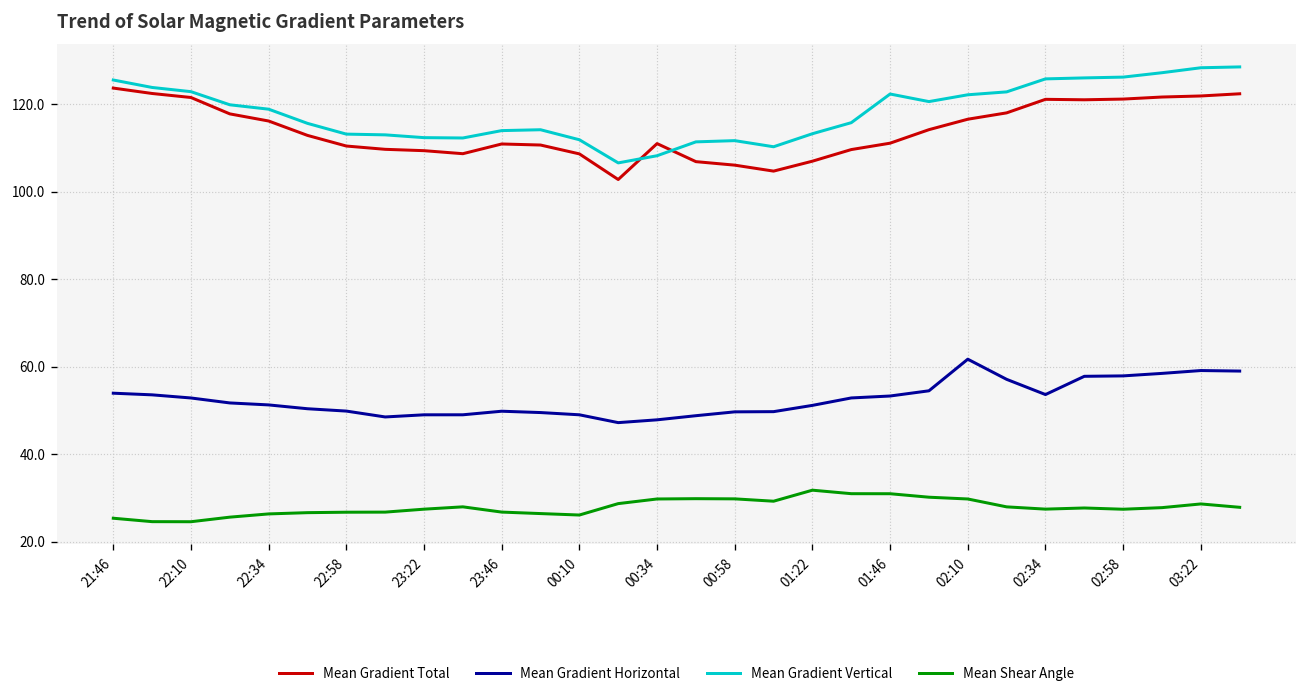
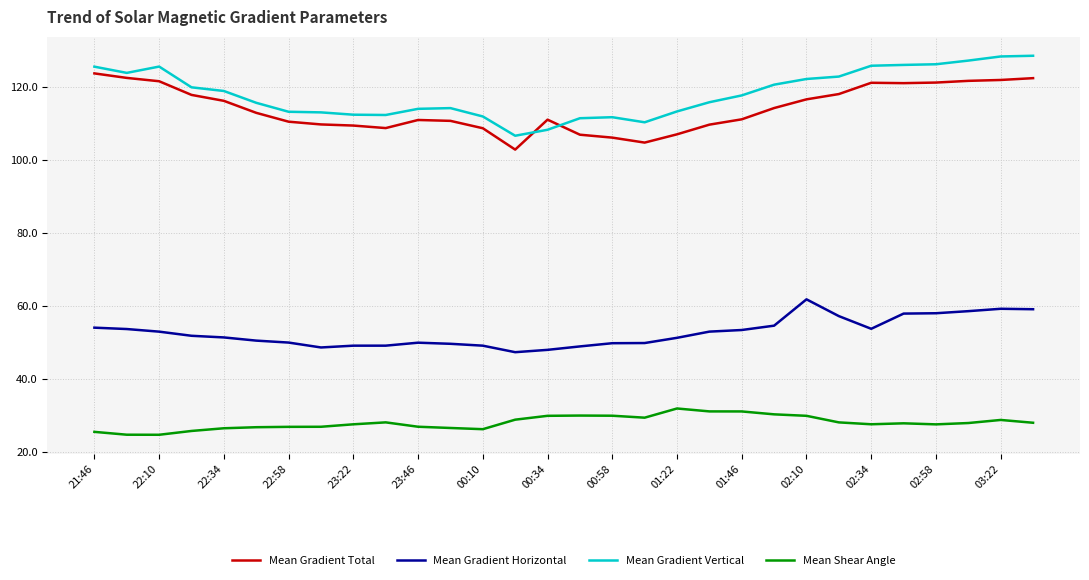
Mean Gradient Vertical, 22:10: 123 -> 126
Mean Gradient Vertical, 01:46: 122 -> 118
